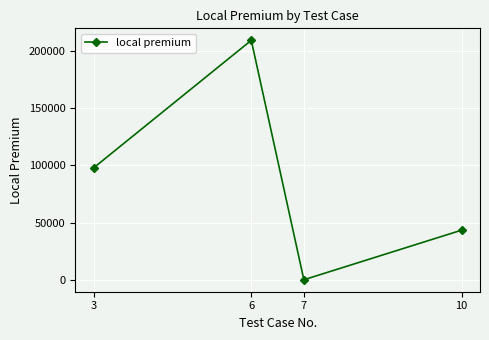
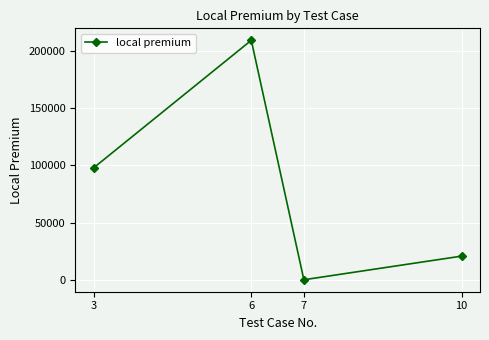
10: 43000 -> 21000
